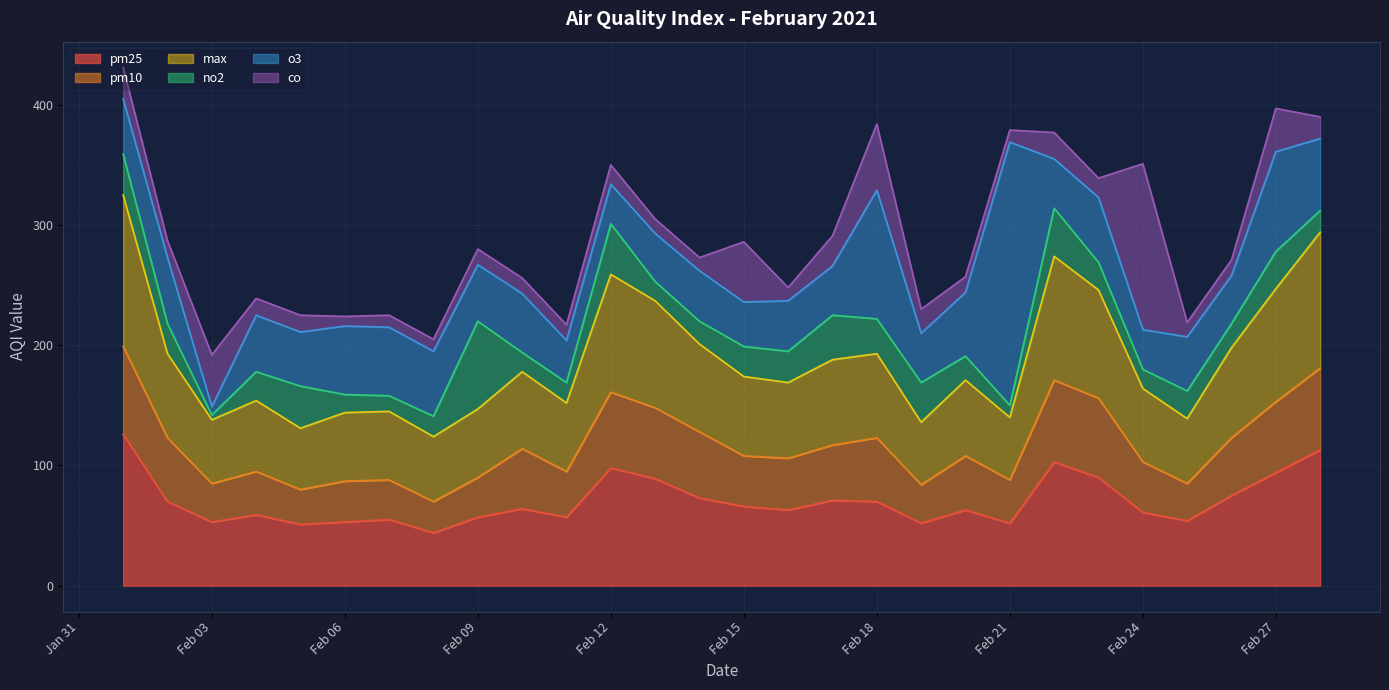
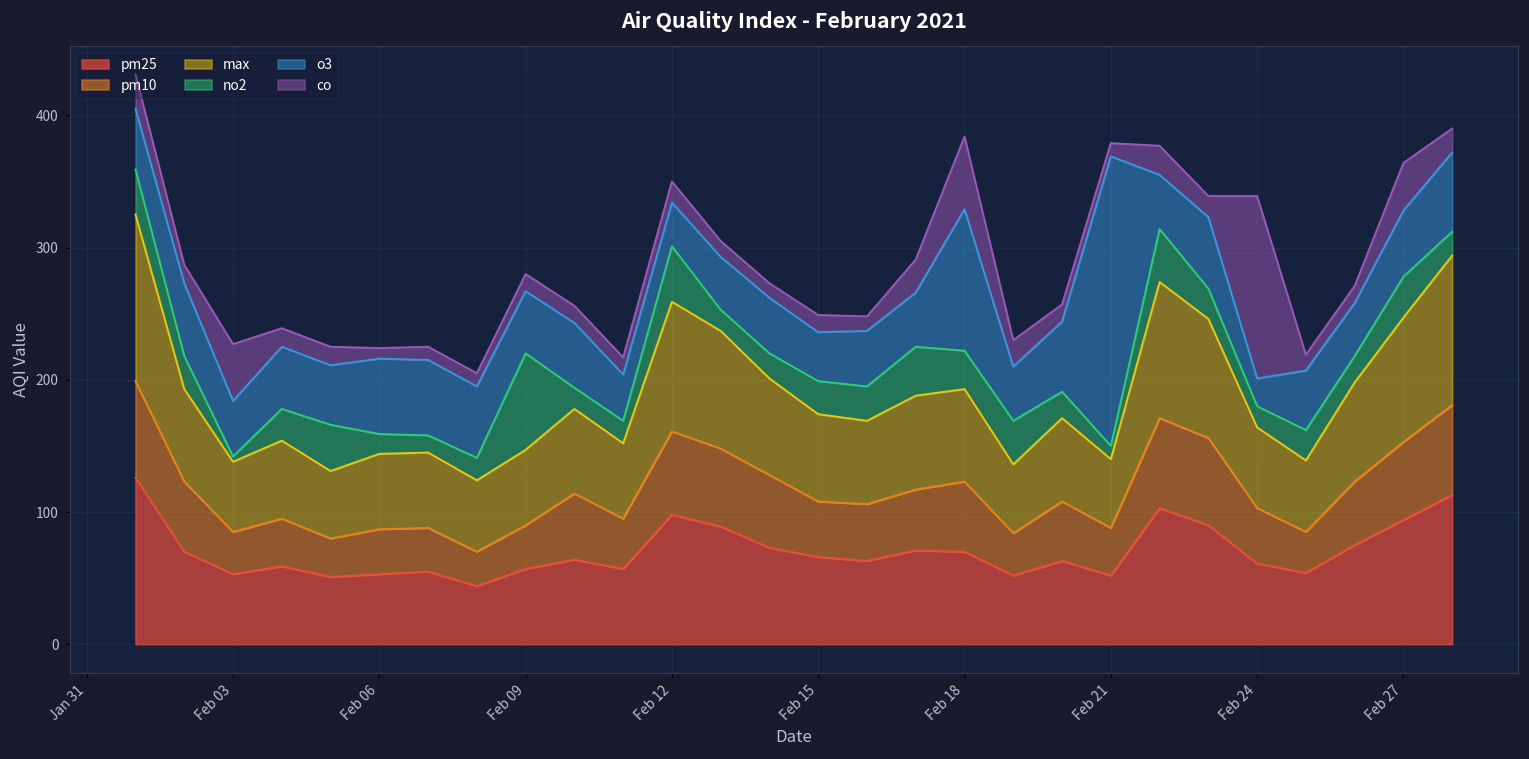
o3, Feb 03: 7 -> 42
co, Feb 15: 50 -> 13
o3, Feb 24: 33 -> 21
o3, Feb 27: 83 -> 50
